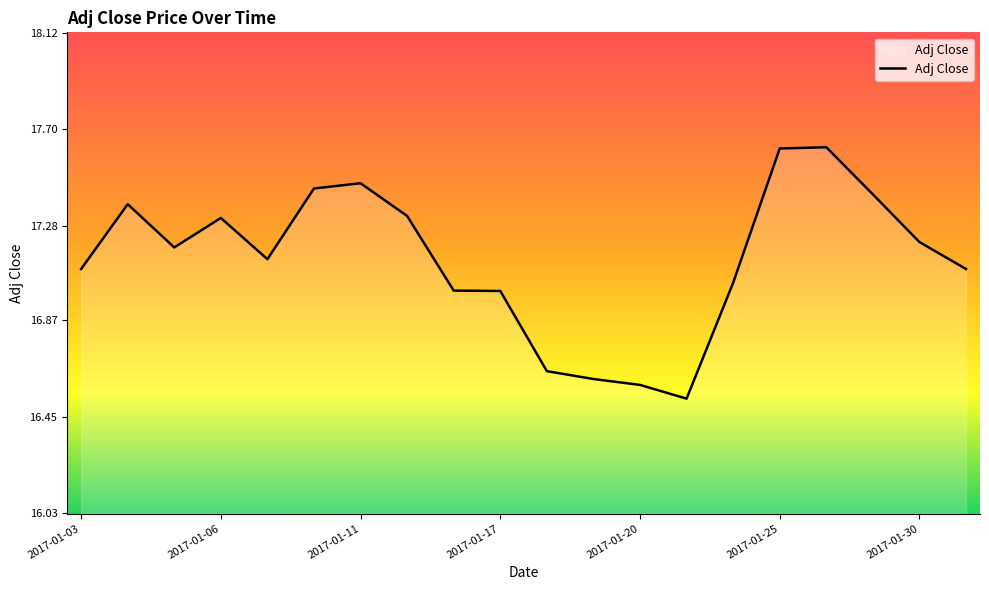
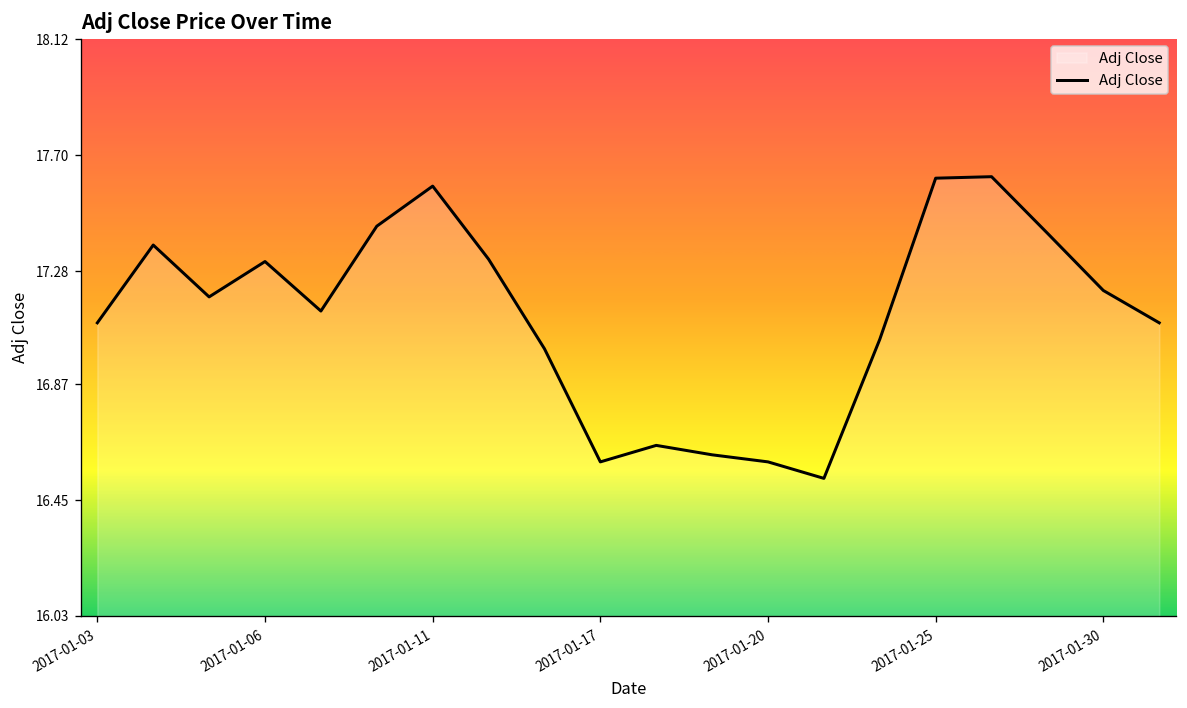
2017-01-11: 17.47 -> 17.59
2017-01-17: 17.00 -> 16.59
